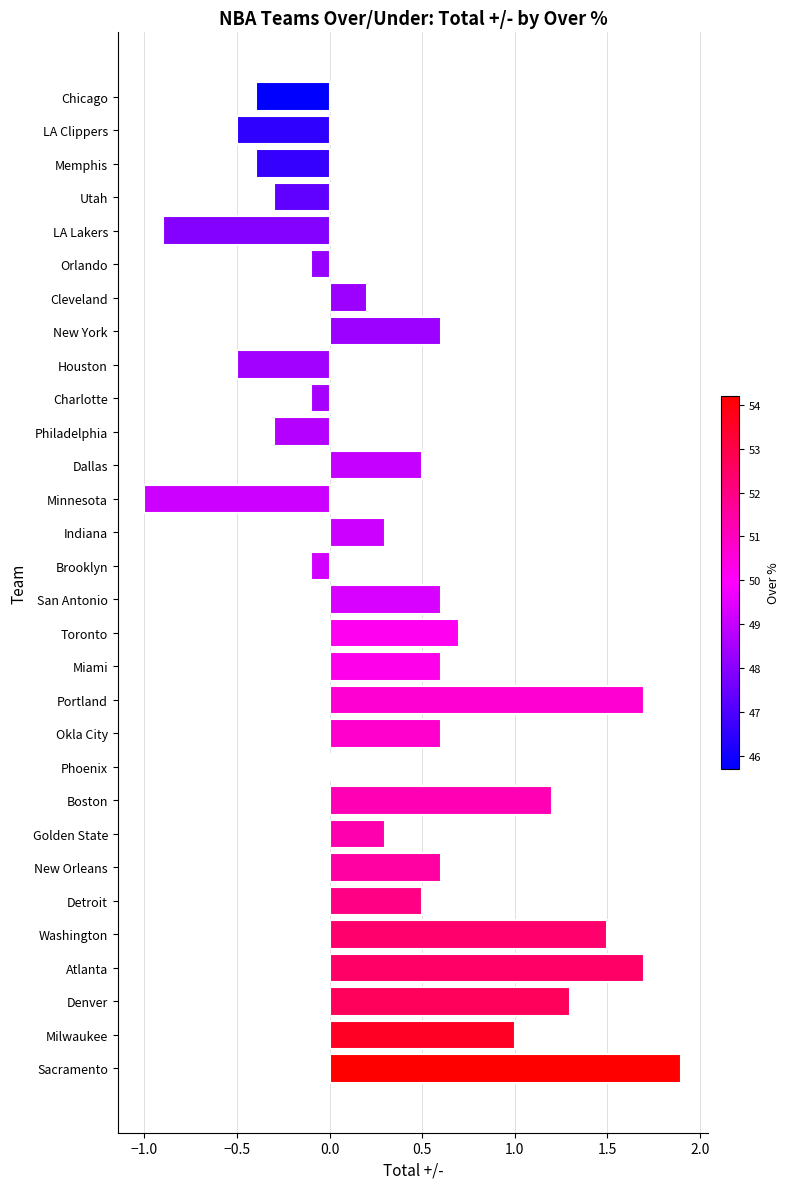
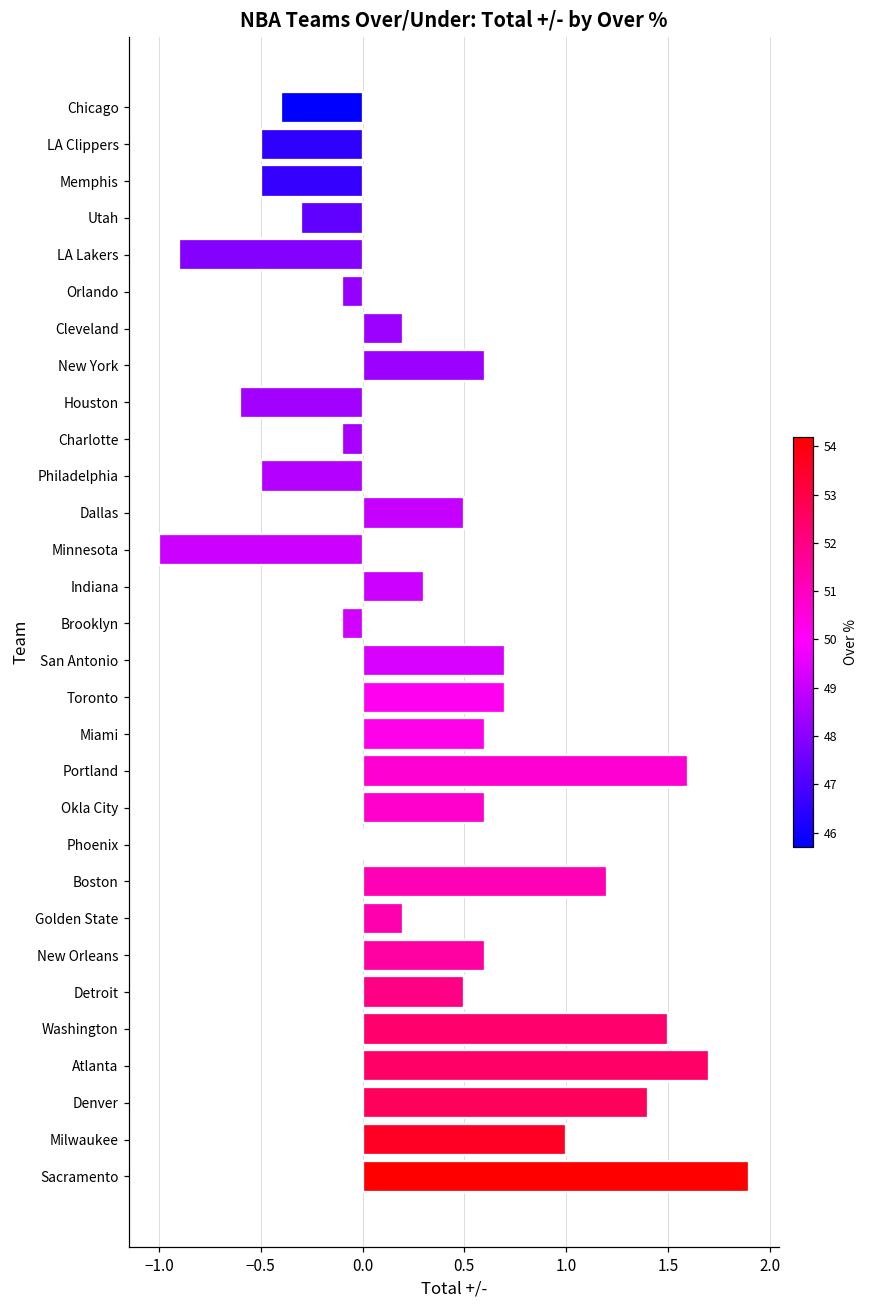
Memphis: -0.4 -> -0.5
Houston: -0.5 -> -0.6
Philadelphia: -0.3 -> -0.5
San Antonio: 0.6 -> 0.7
Portland: 1.7 -> 1.6
Golden State: 0.3 -> 0.2
Denver: 1.3 -> 1.4
